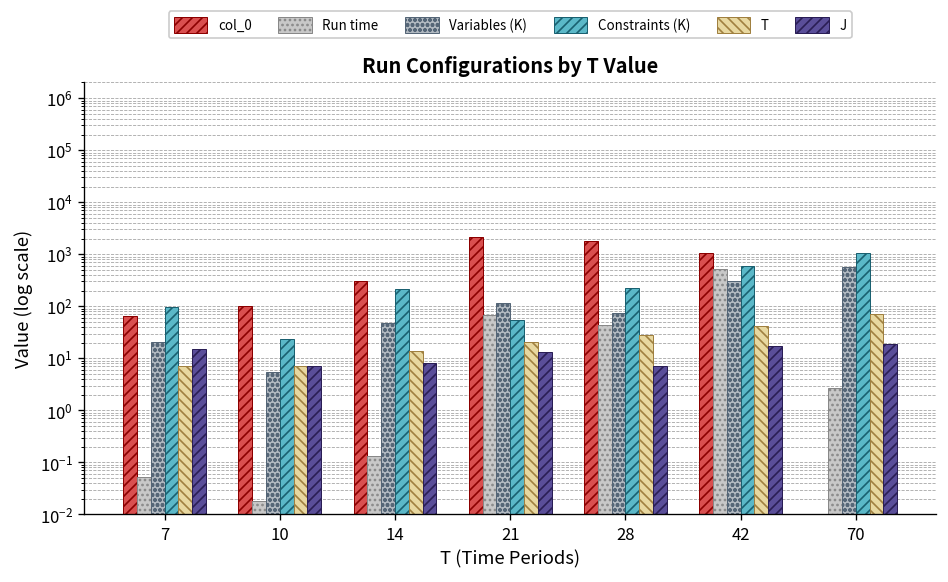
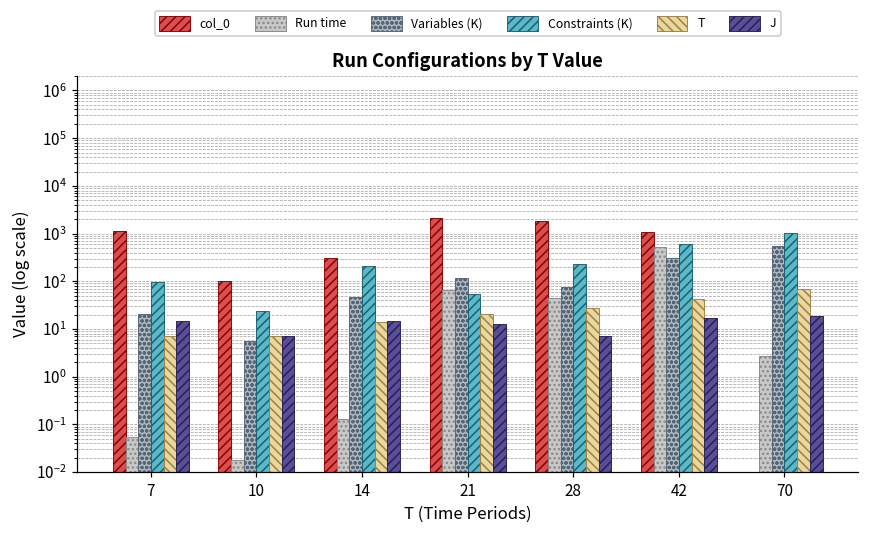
col_0, 7: 70 -> 1100
J, 14: 8 -> 15
